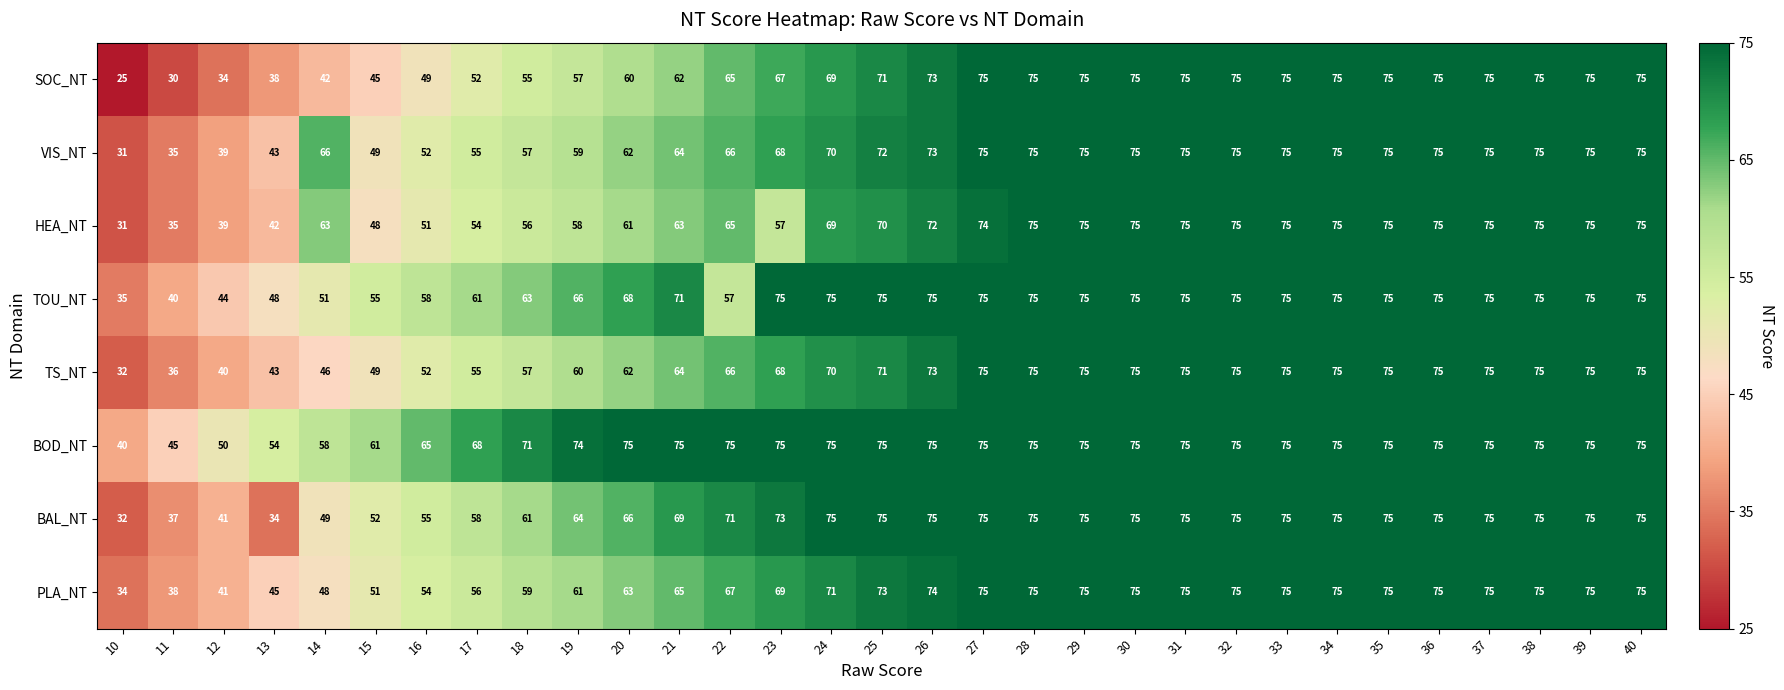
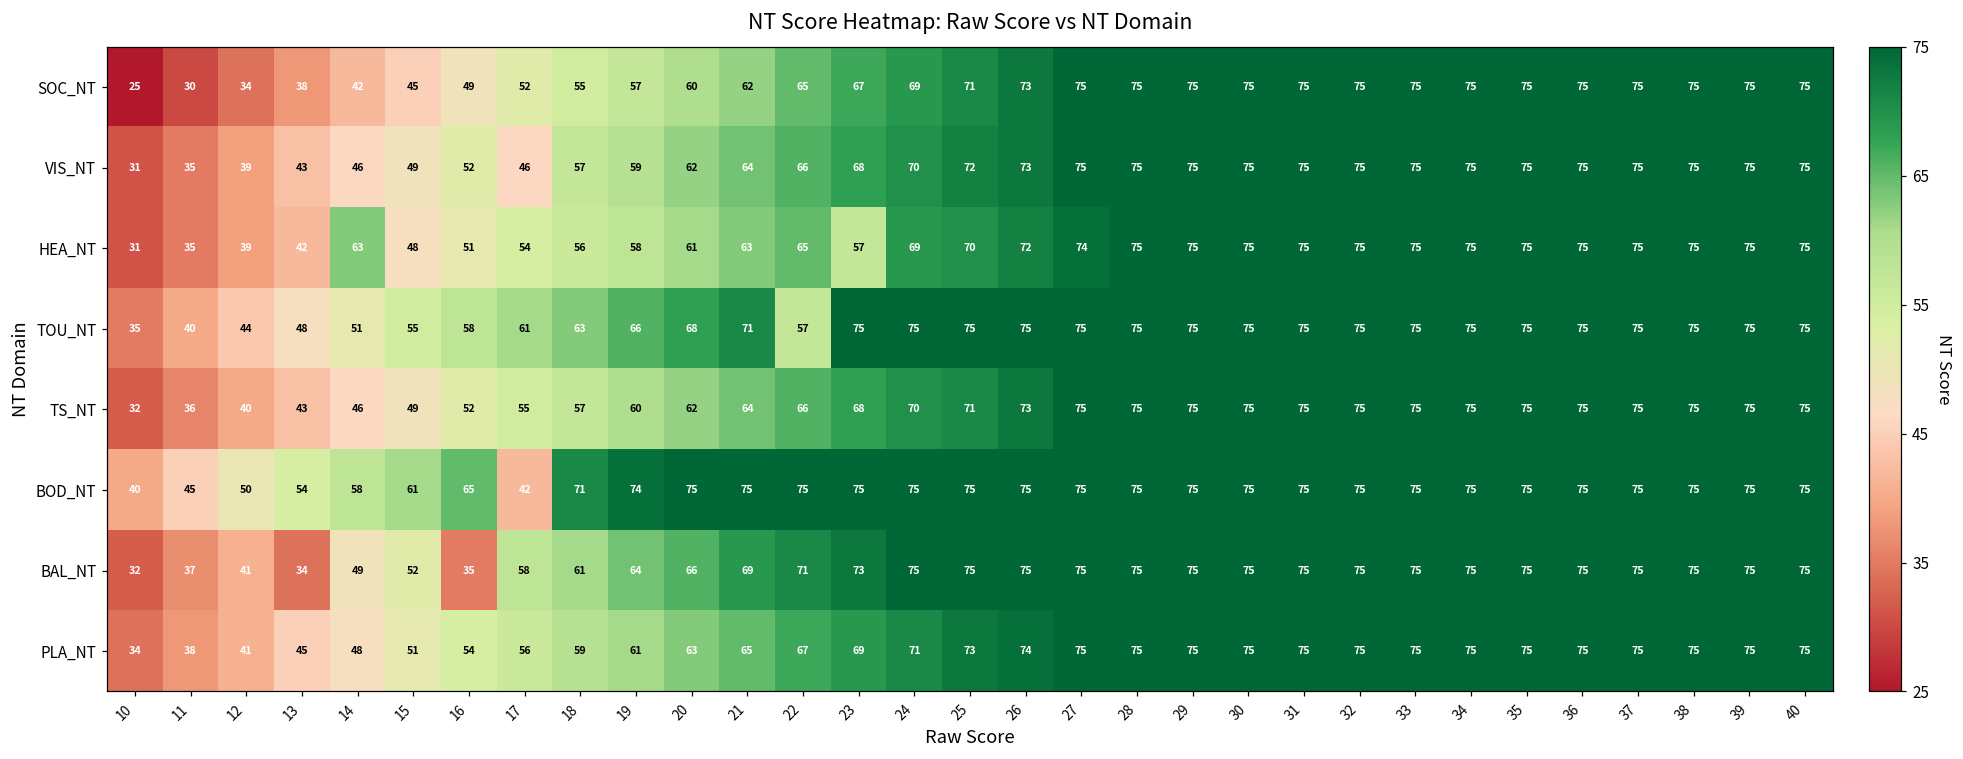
VIS_NT, 14: 66 -> 46
VIS_NT, 17: 55 -> 46
BOD_NT, 17: 68 -> 42
BAL_NT, 16: 55 -> 35
